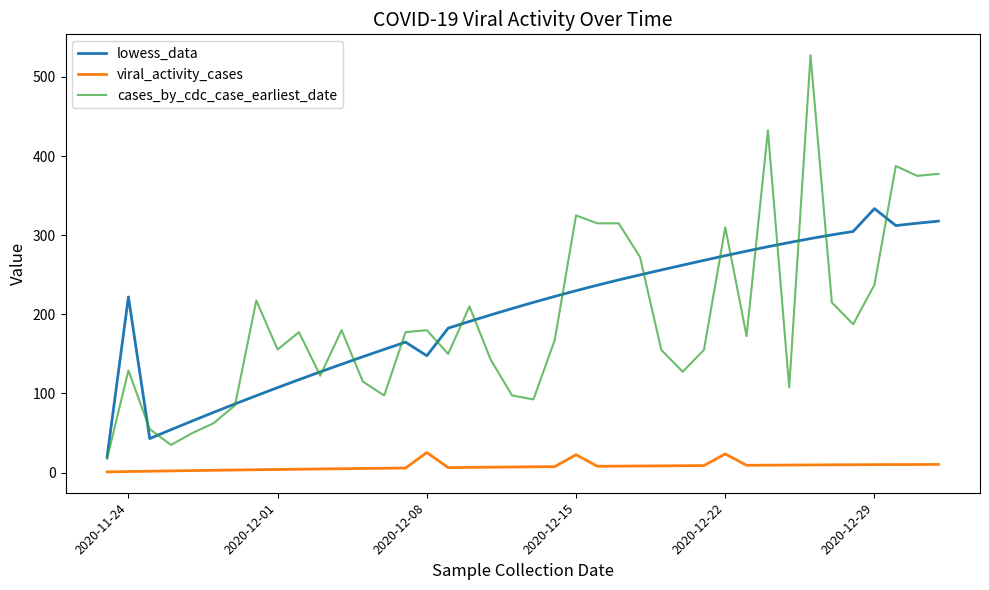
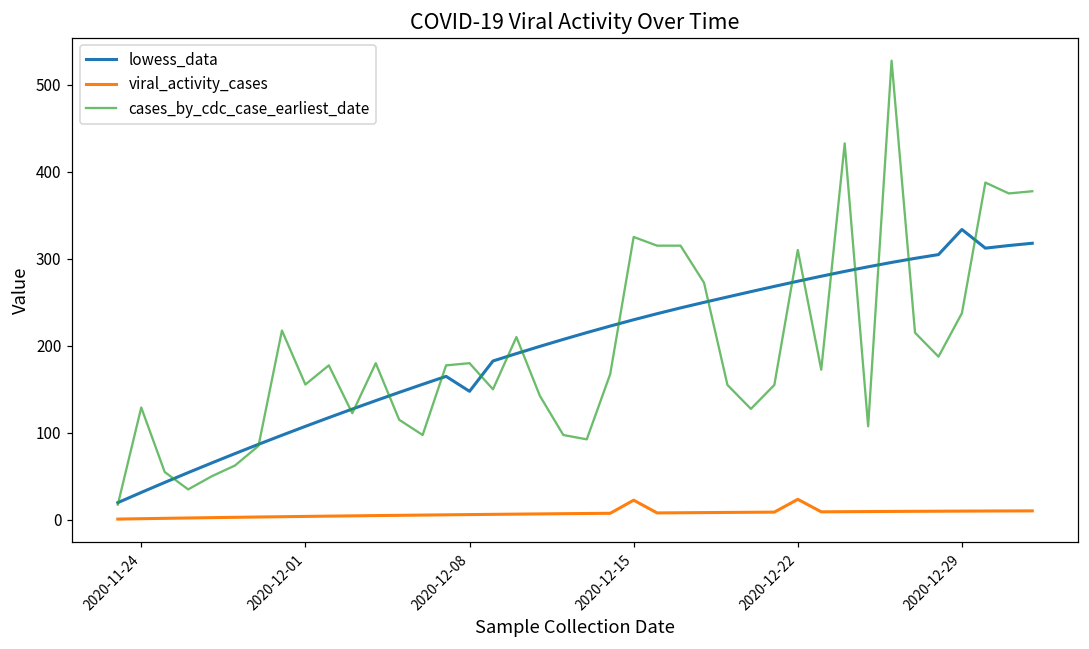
lowess_data, 2020-11-24: 220 -> 30
viral_activity_cases, 2020-12-08: 30 -> 10
